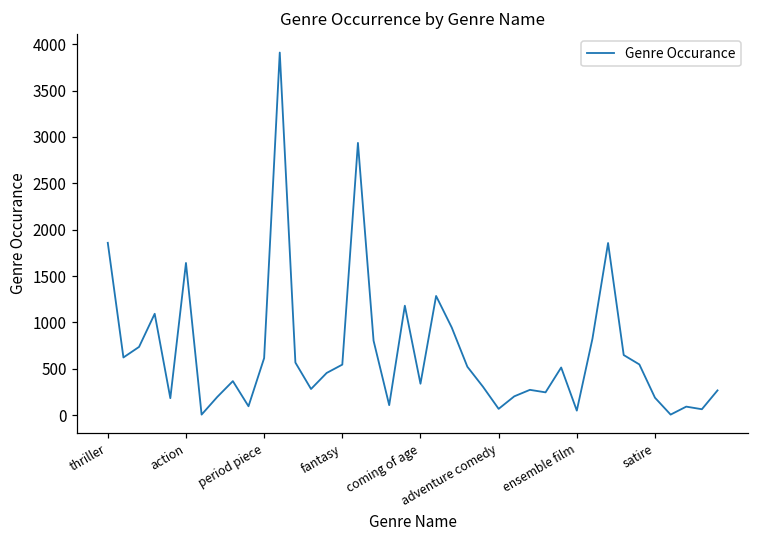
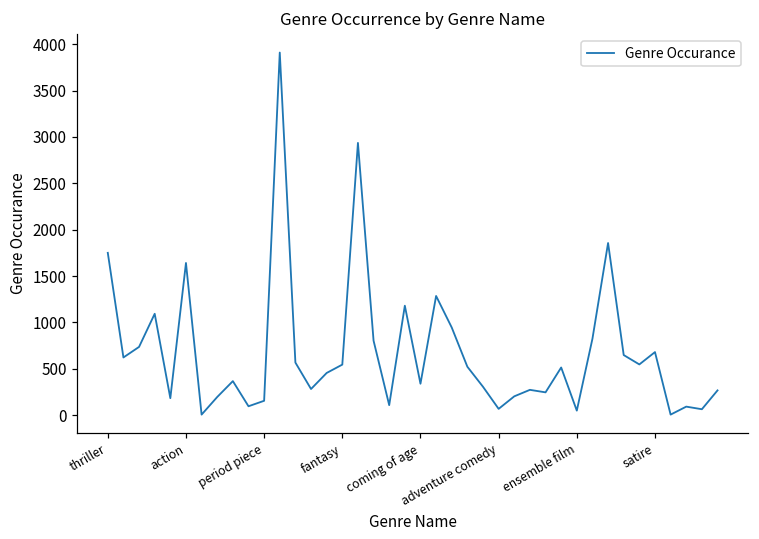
thriller: 1900 -> 1800
period piece: 600 -> 200
satire: 200 -> 700
